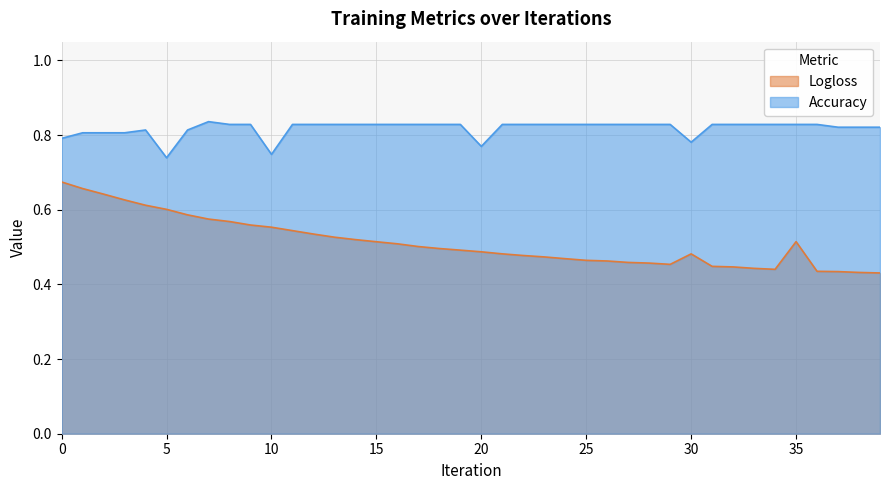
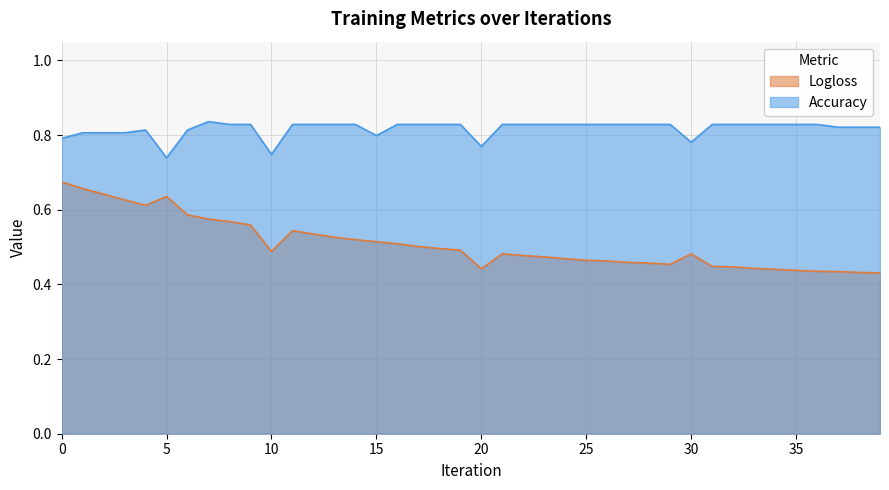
Logloss, 5: 0.60 -> 0.64
Logloss, 10: 0.55 -> 0.49
Accuracy, 15: 0.83 -> 0.80
Logloss, 20: 0.49 -> 0.44
Logloss, 35: 0.51 -> 0.44
